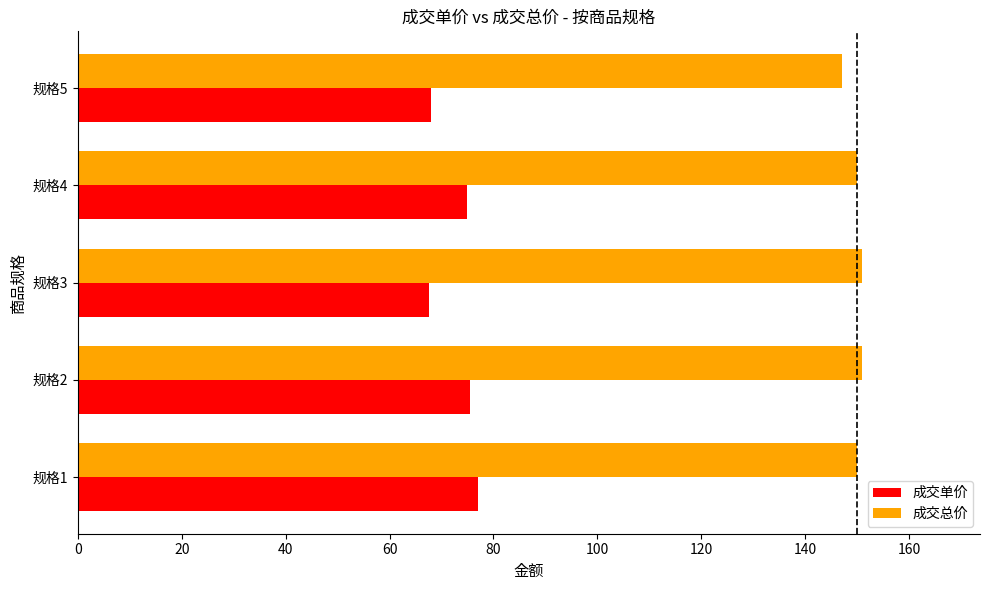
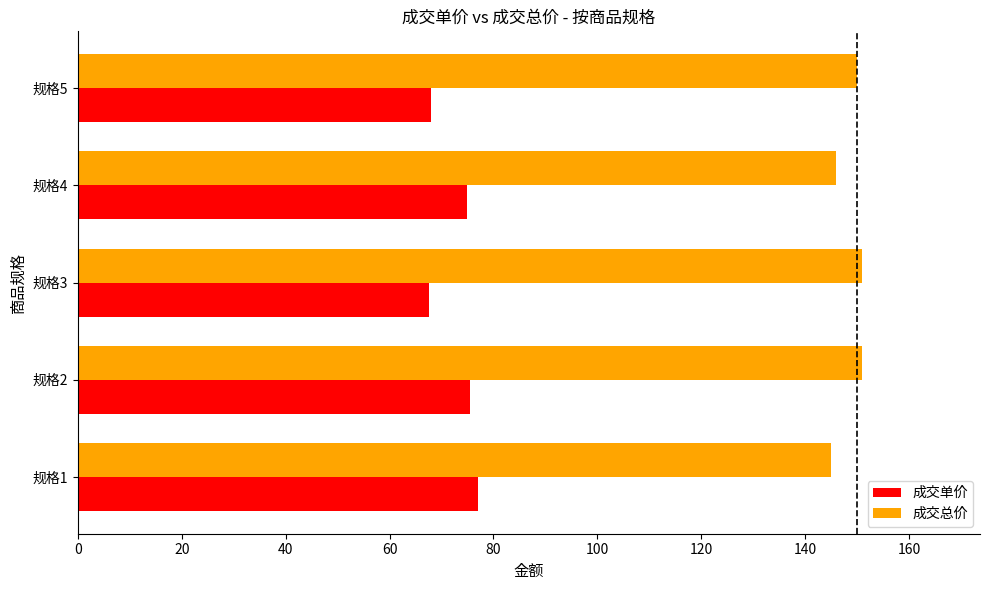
成交总价, 规格5: 147 -> 150
成交总价, 规格4: 150 -> 146
成交总价, 规格1: 150 -> 145
